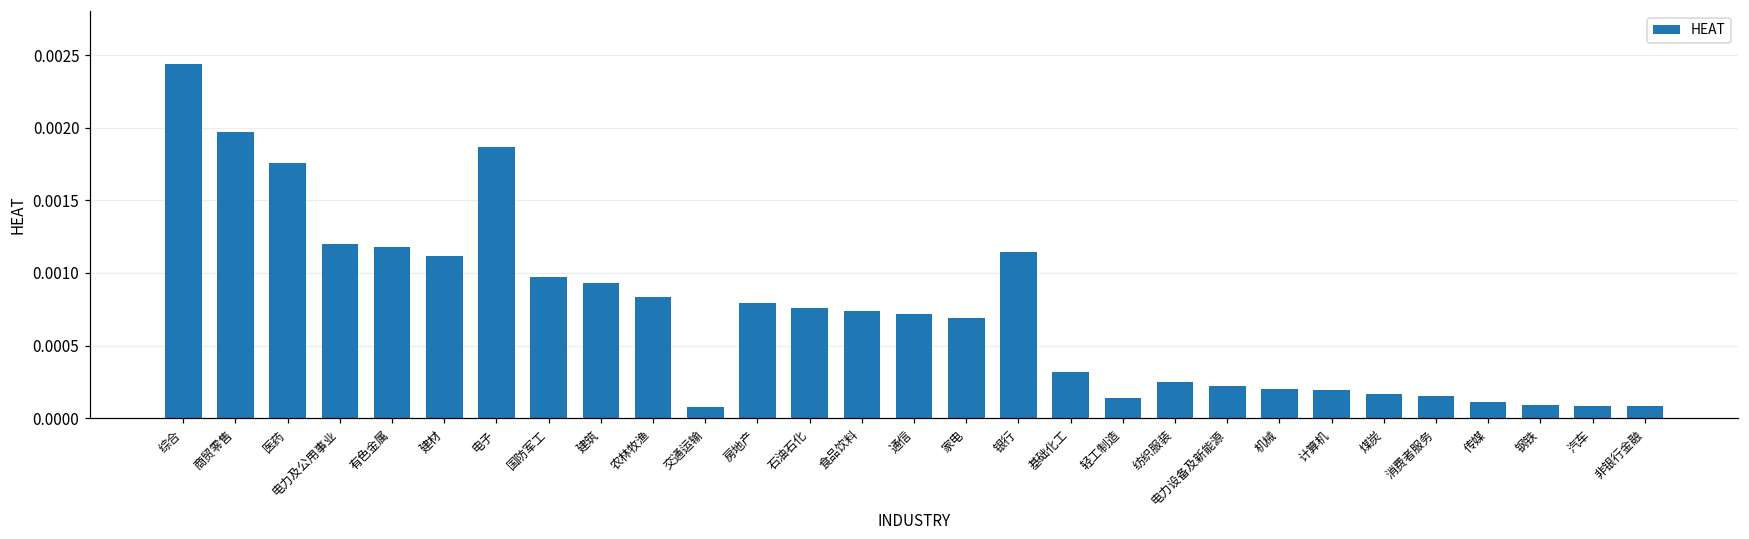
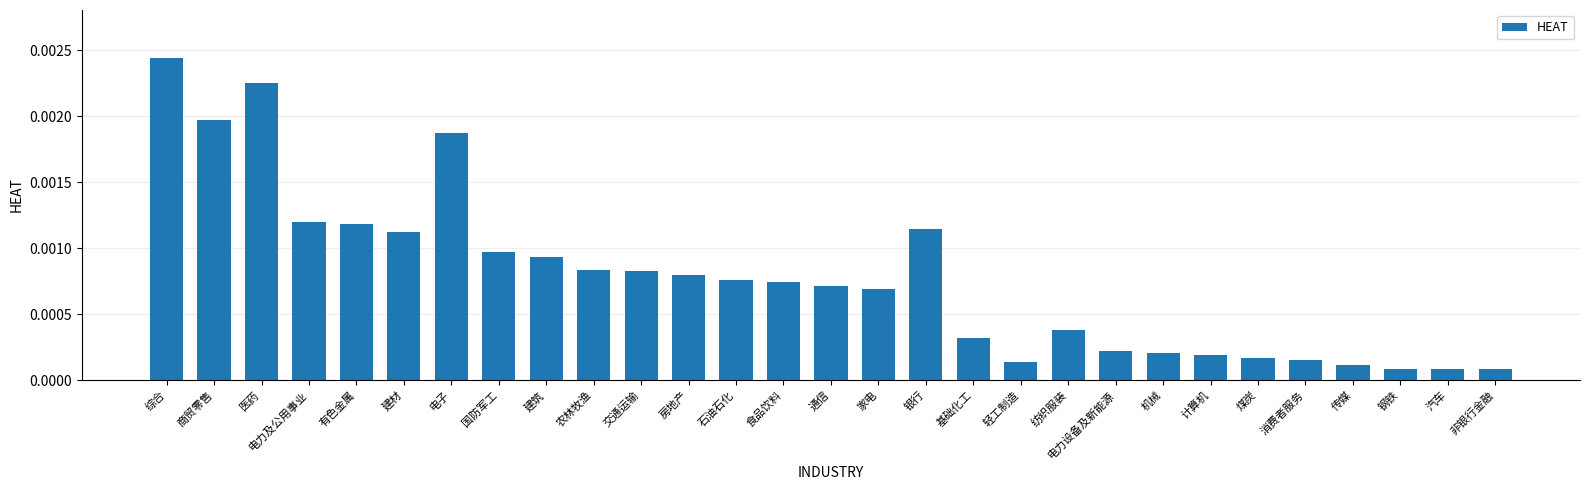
医药: 0.00176 -> 0.00225
交通运输: 0.00008 -> 0.00083
纺织服装: 0.00025 -> 0.00038
